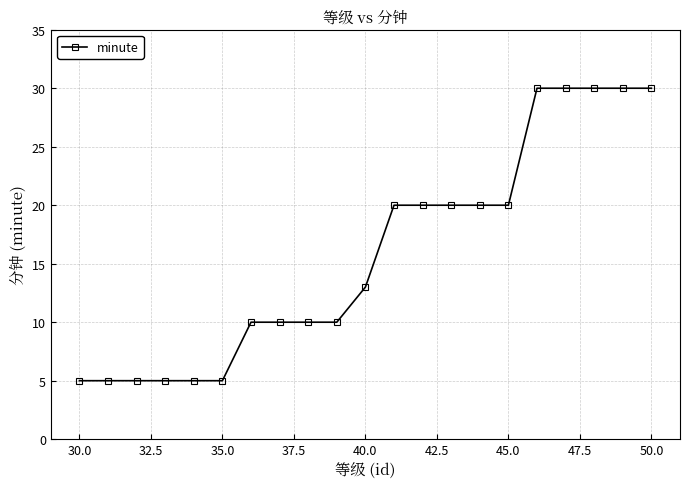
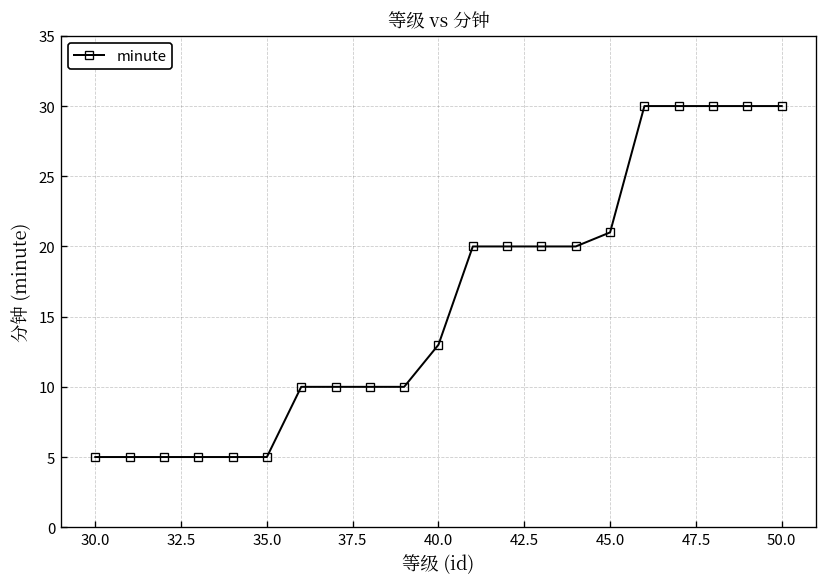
45.0: 20 -> 21
